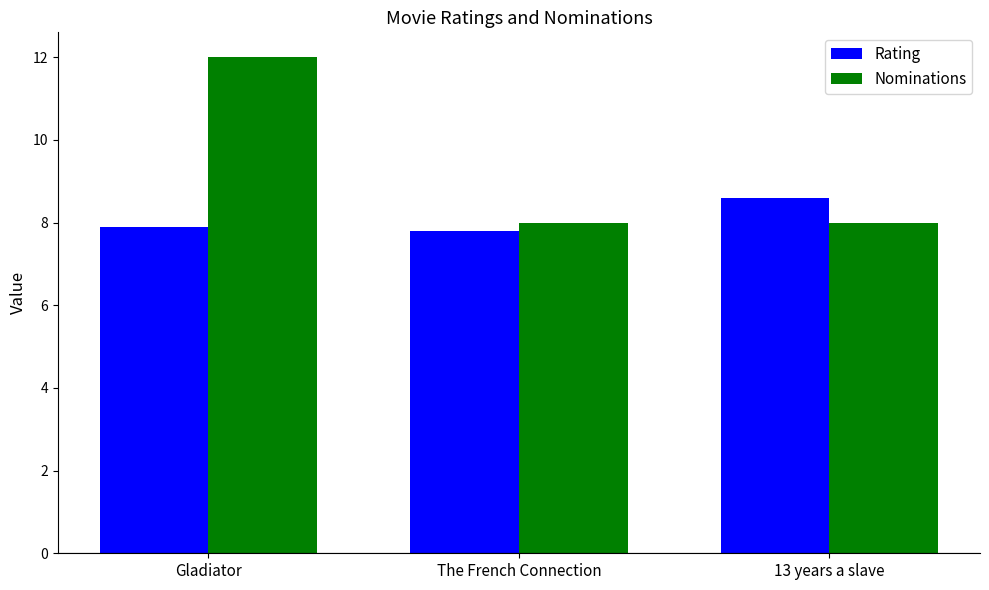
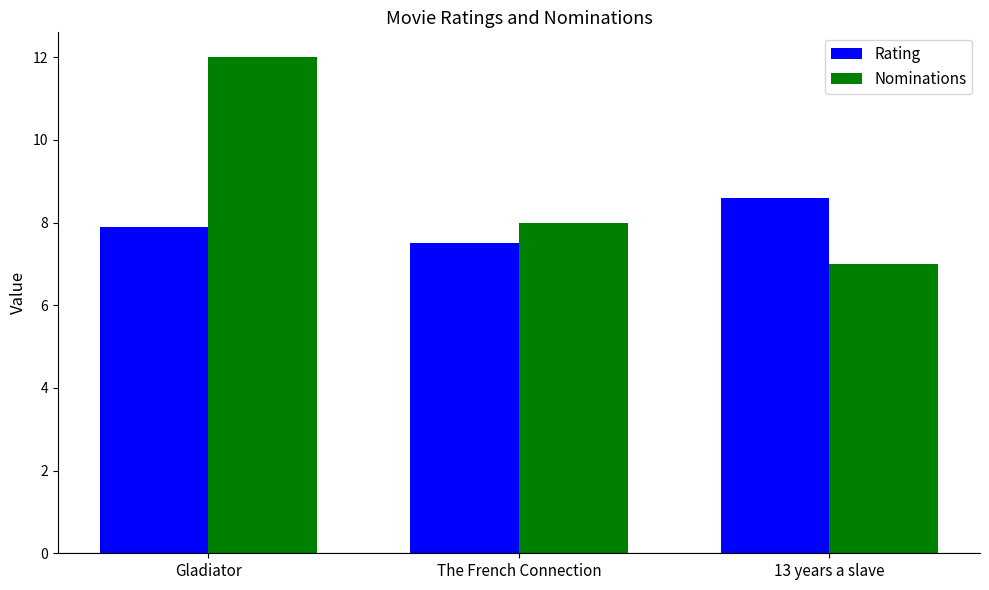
Rating, The French Connection: 7.8 -> 7.5
Nominations, 13 years a slave: 8 -> 7
